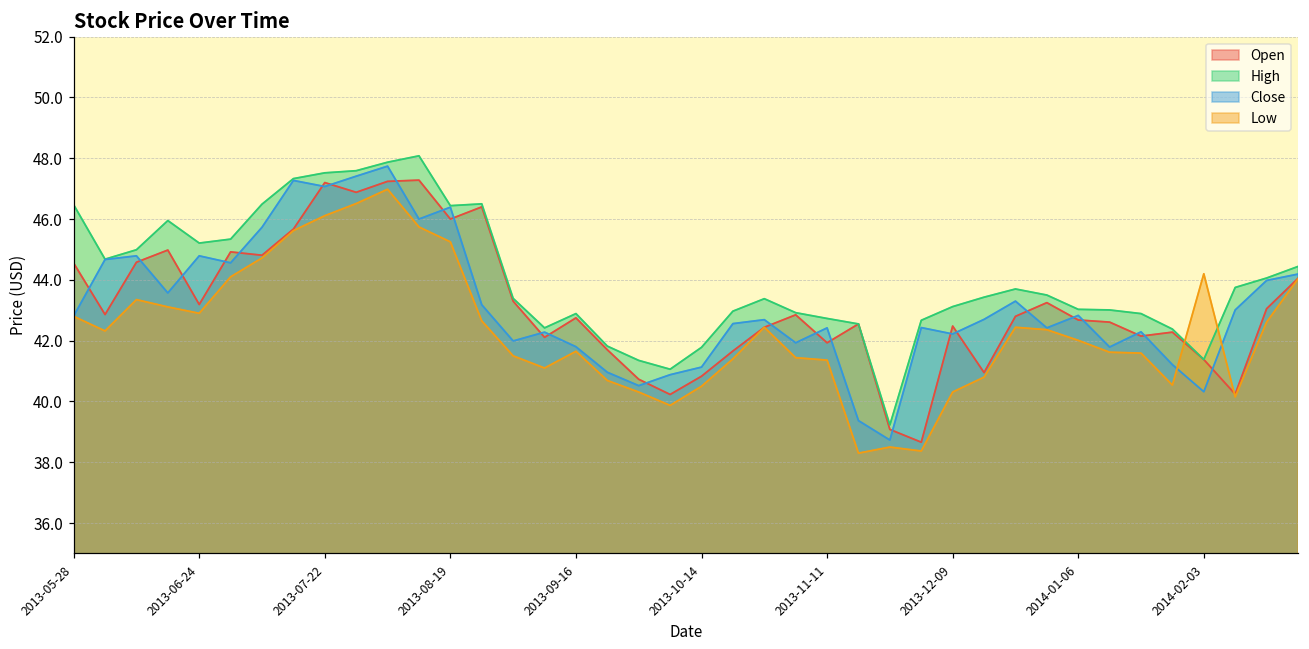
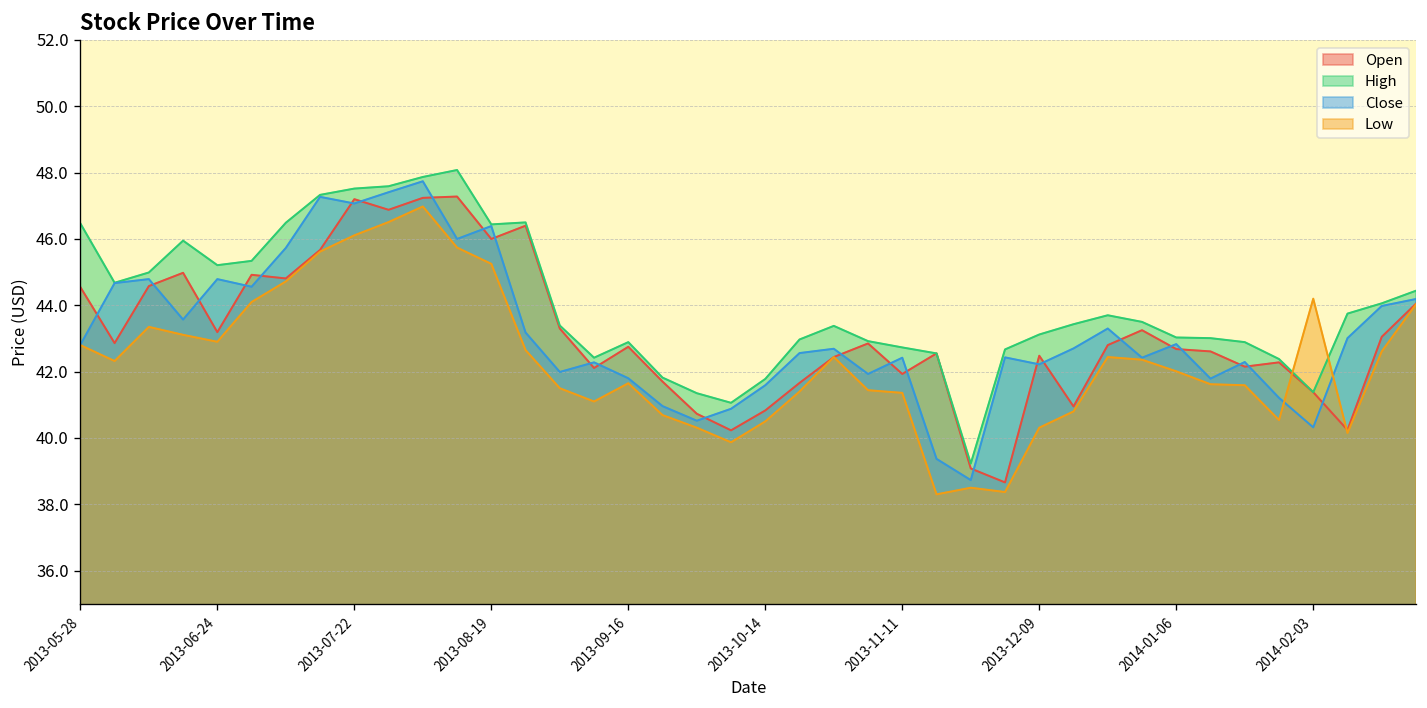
Close, 2013-10-14: 41.1 -> 41.6
